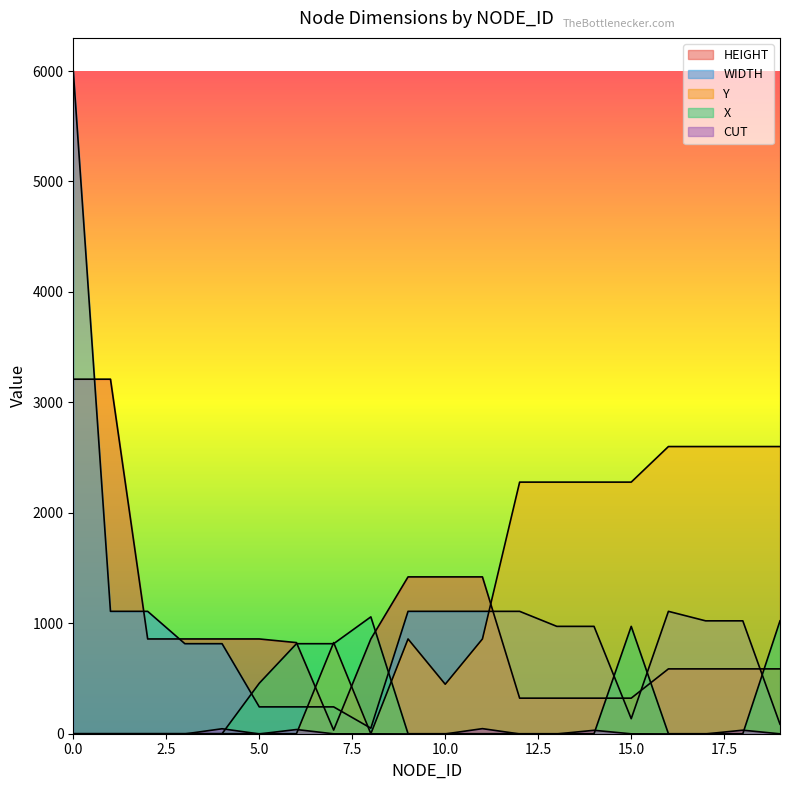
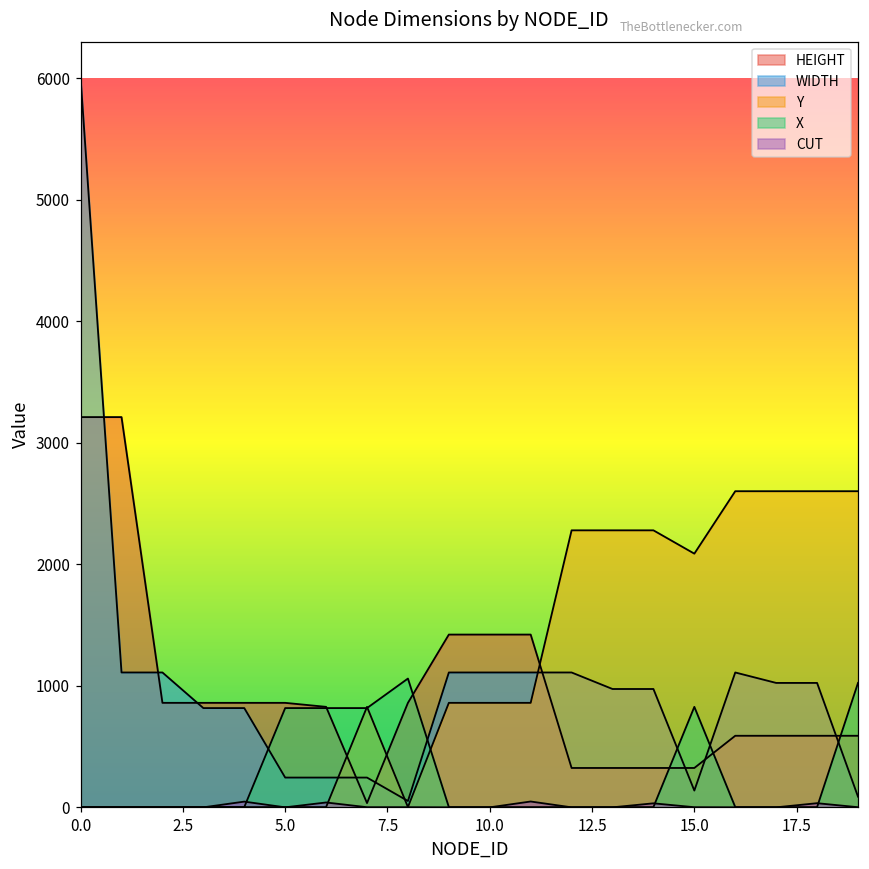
X, 5.0: 460 -> 820
Y, 10.0: 450 -> 860
Y, 15.0: 2280 -> 2090
X, 15.0: 970 -> 830
